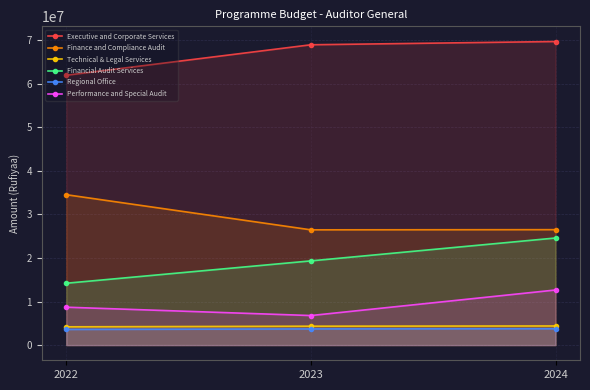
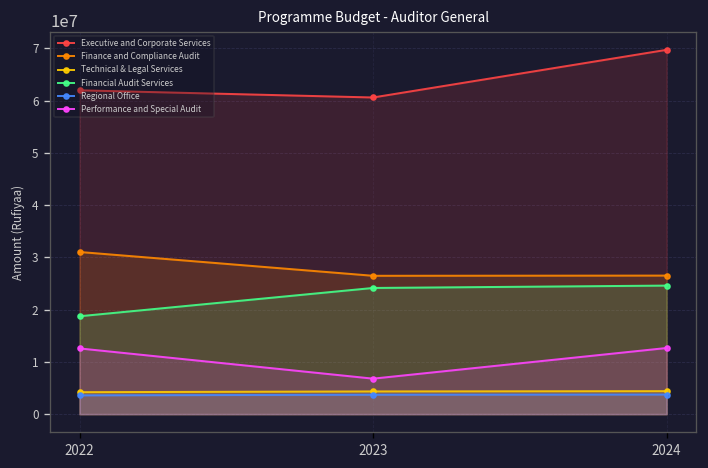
Finance and Compliance Audit, 2022: 35000000 -> 31000000
Financial Audit Services, 2022: 14000000 -> 19000000
Performance and Special Audit, 2022: 9000000 -> 13000000
Executive and Corporate Services, 2023: 69000000 -> 61000000
Financial Audit Services, 2023: 19000000 -> 24000000
